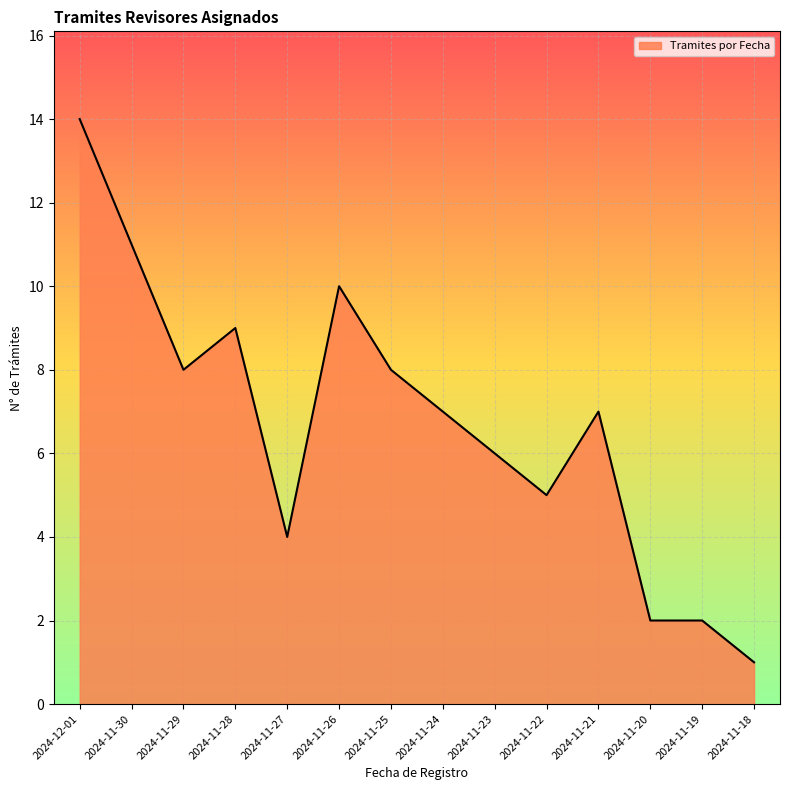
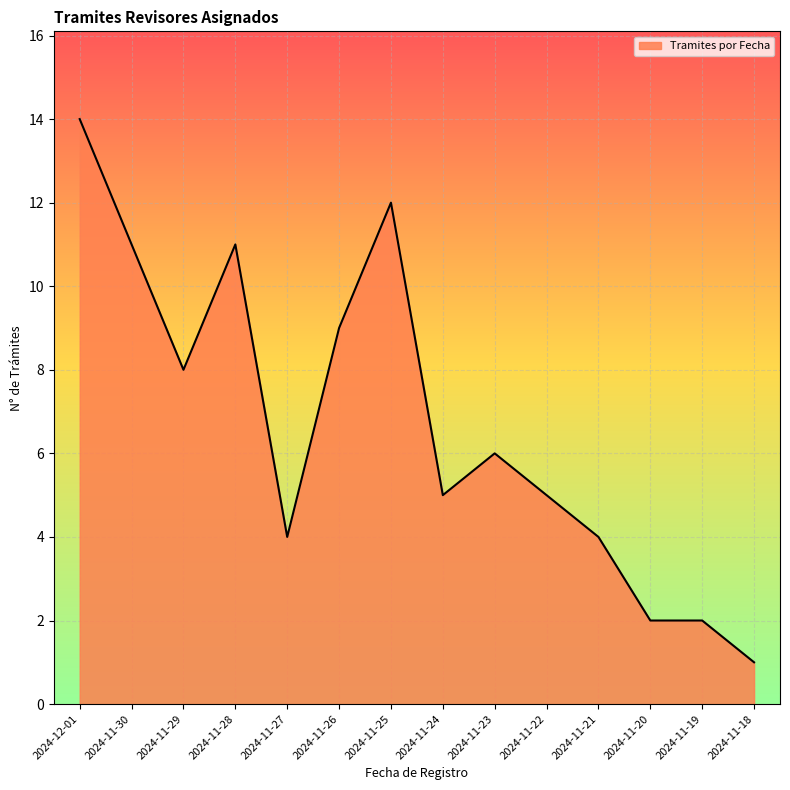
2024-11-28: 9 -> 11
2024-11-26: 10 -> 9
2024-11-25: 8 -> 12
2024-11-24: 7 -> 5
2024-11-21: 7 -> 4
